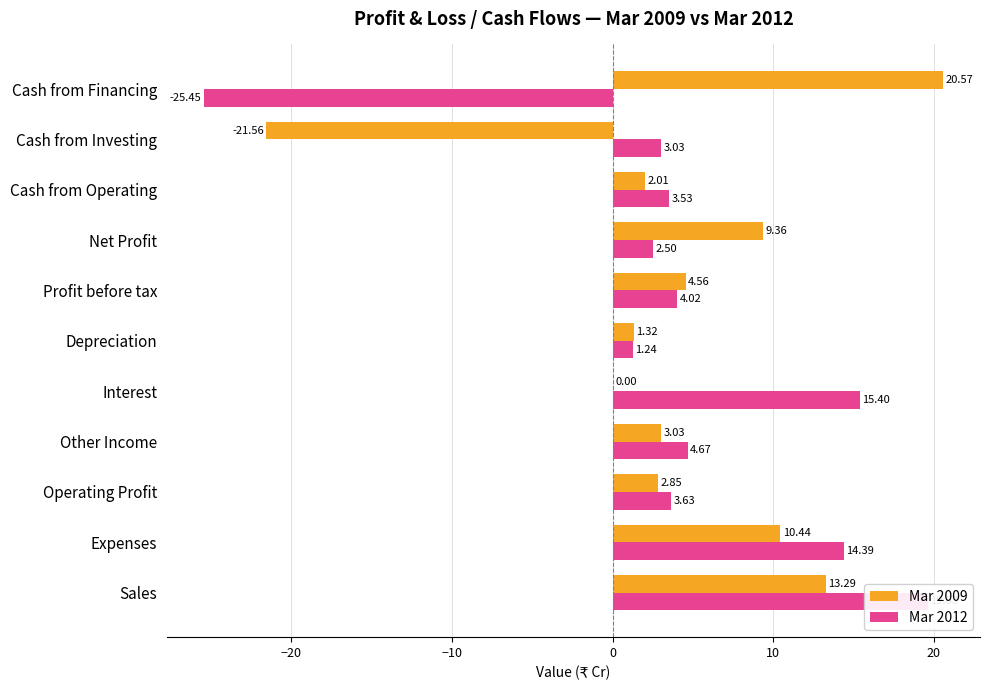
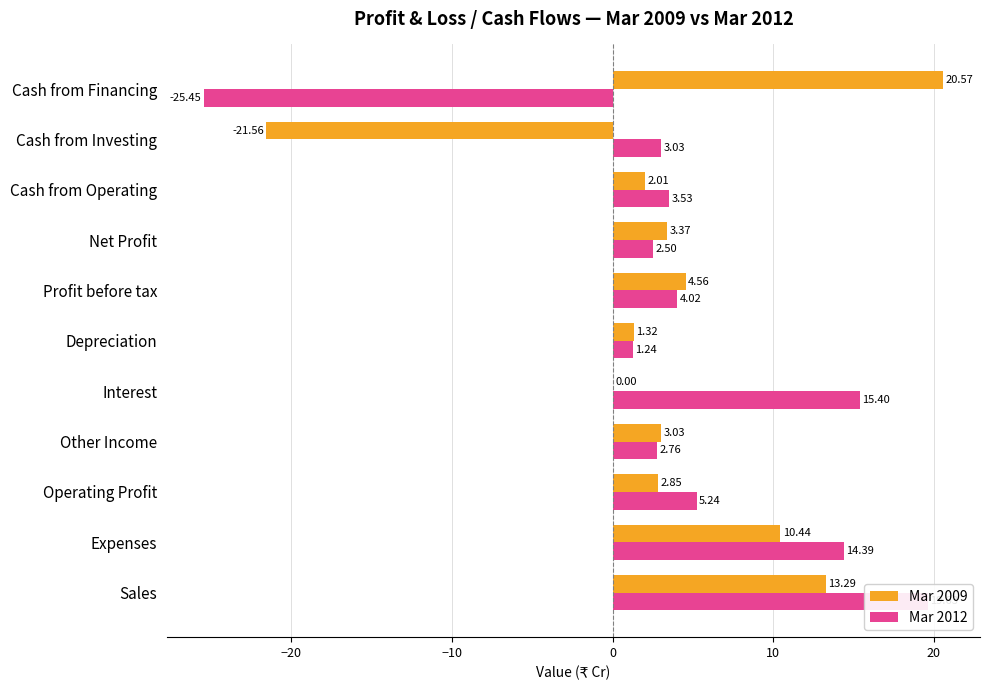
Mar 2009, Net Profit: 9.36 -> 3.37
Mar 2012, Other Income: 4.67 -> 2.76
Mar 2012, Operating Profit: 3.63 -> 5.24
